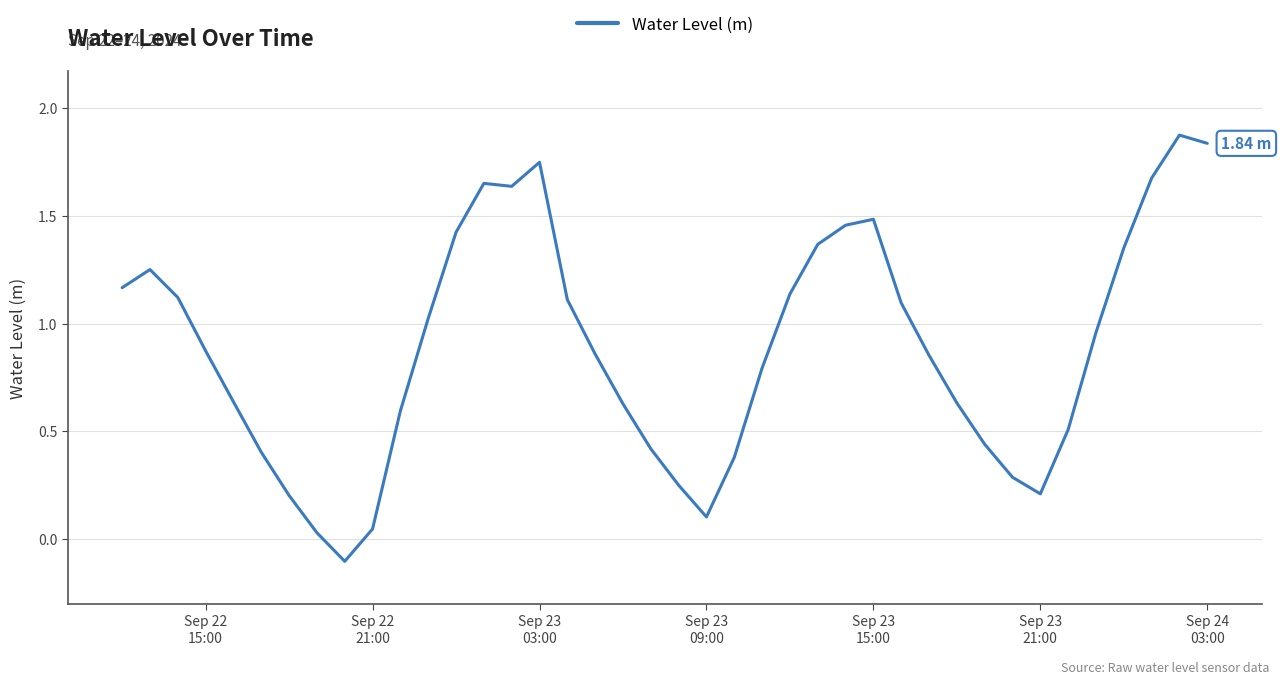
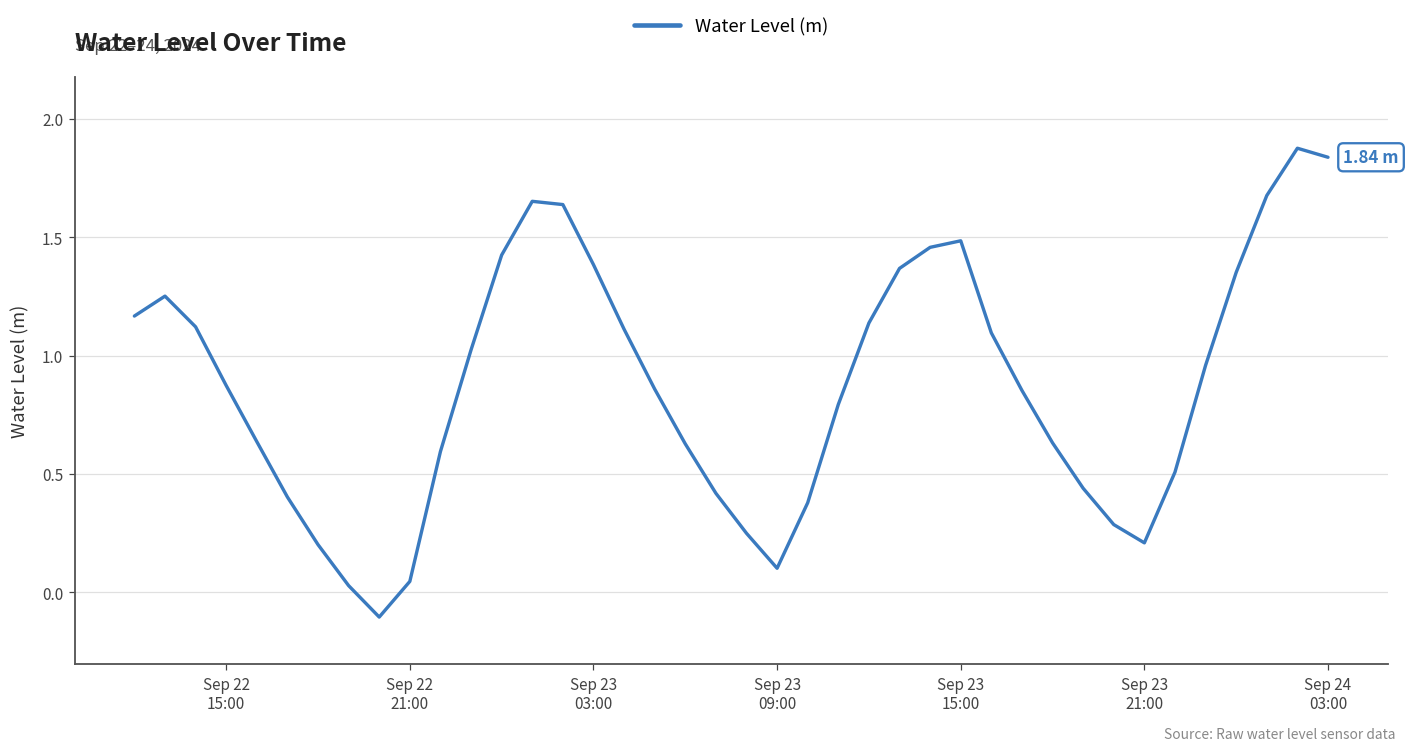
Sep 23 03:00: 1.75 -> 1.38
